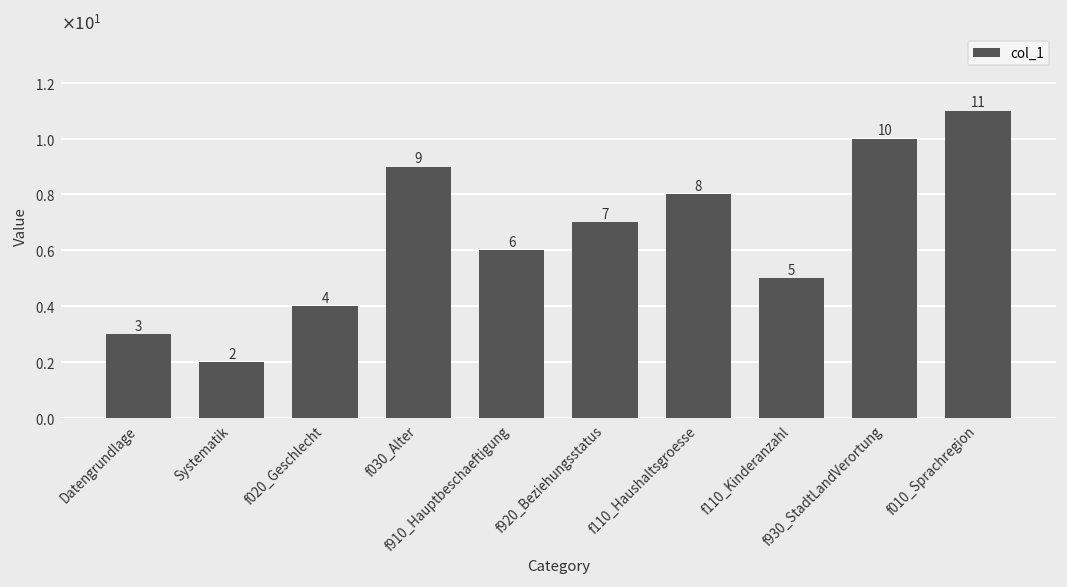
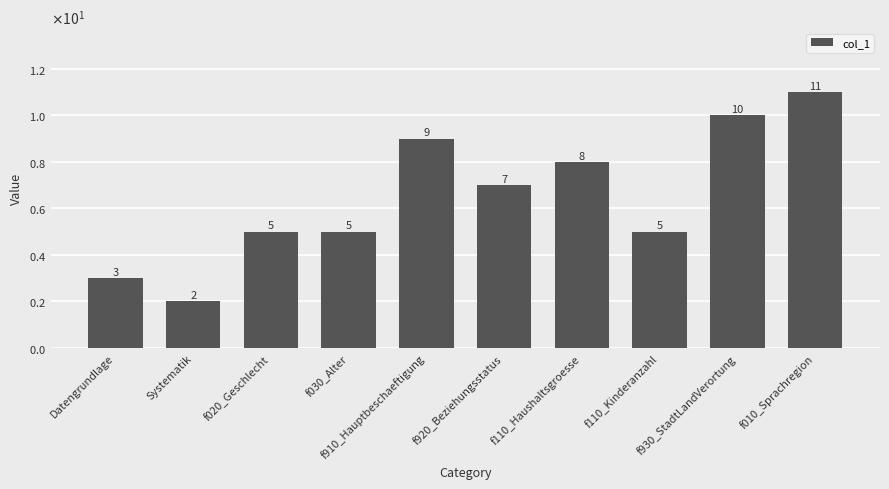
f020_Geschlecht: 4 -> 5
f030_Alter: 9 -> 5
f910_Hauptbeschaeftigung: 6 -> 9
